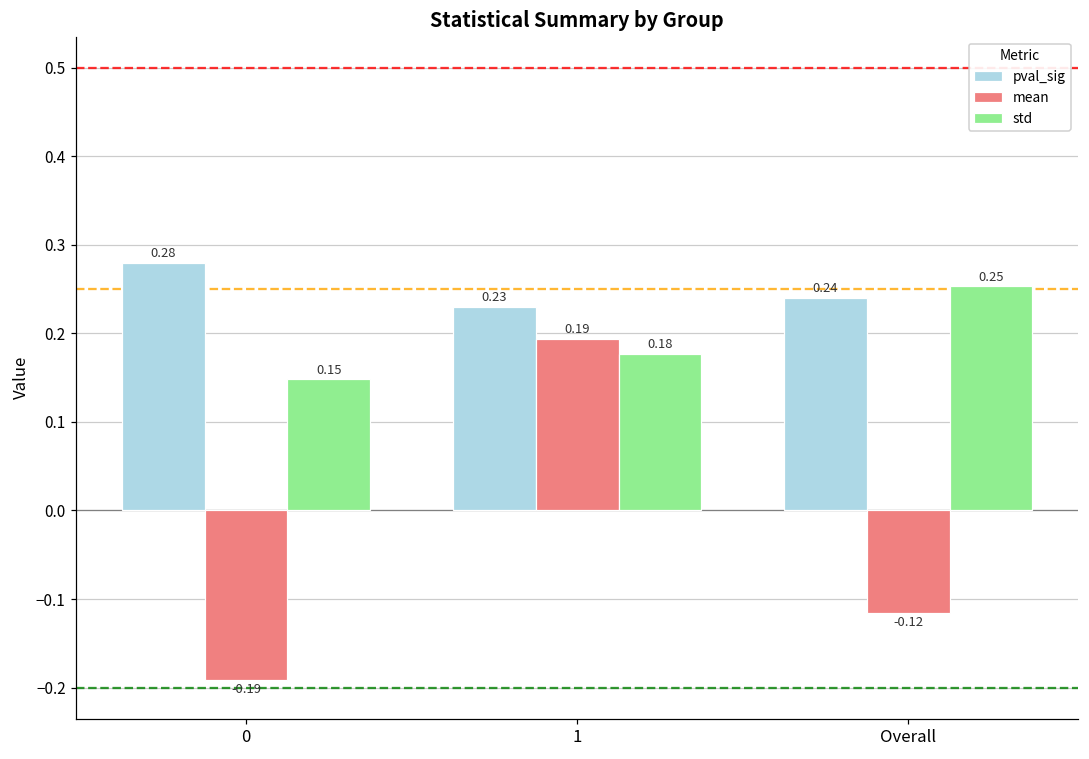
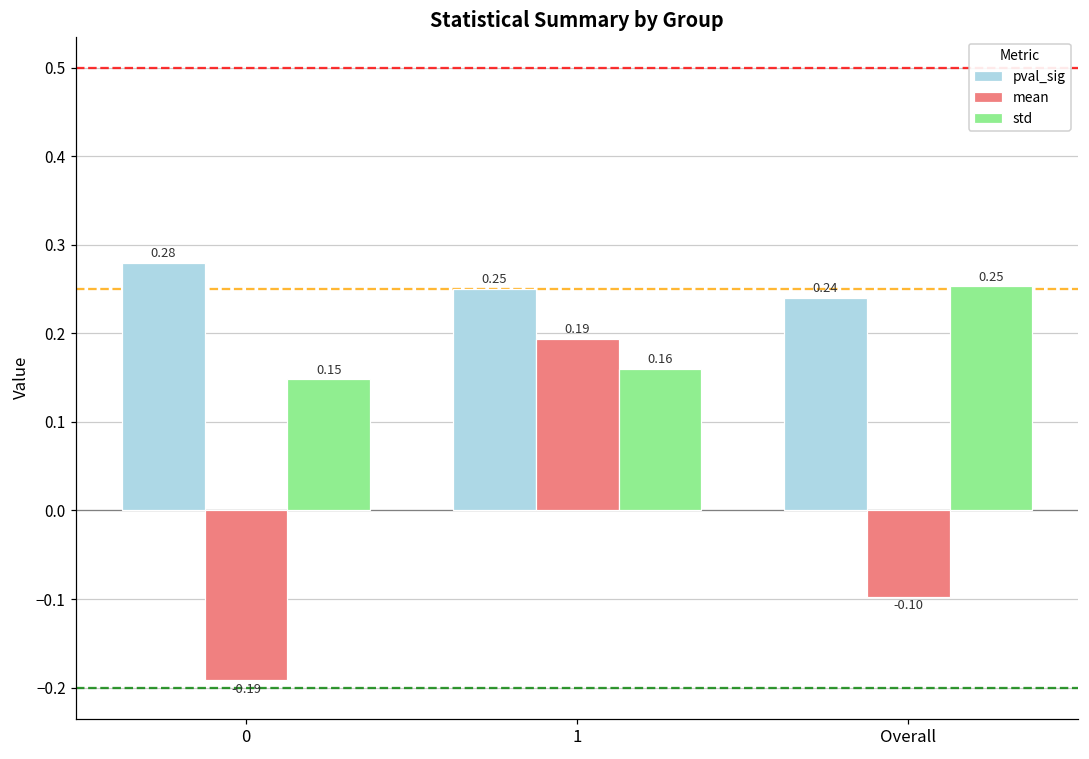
pval_sig, 1: 0.23 -> 0.25
std, 1: 0.18 -> 0.16
mean, Overall: -0.12 -> -0.10
